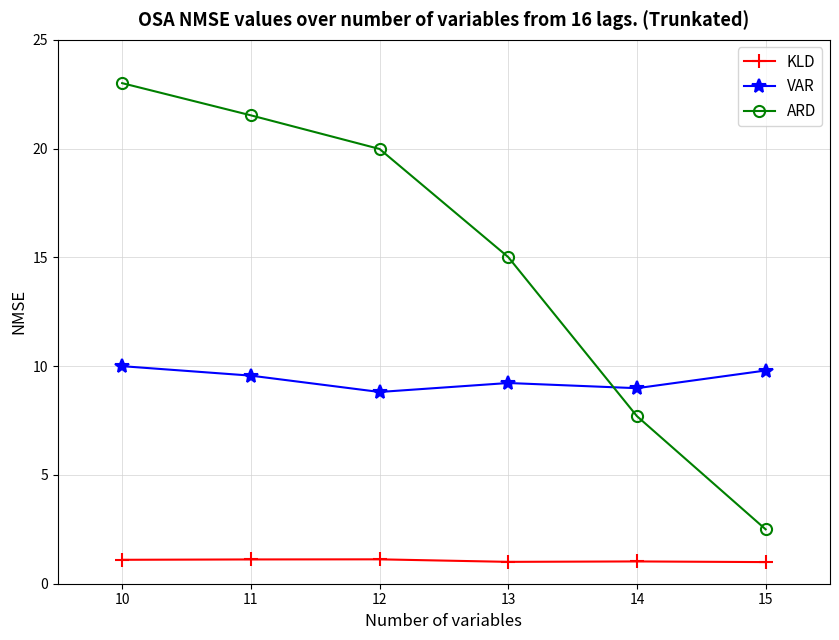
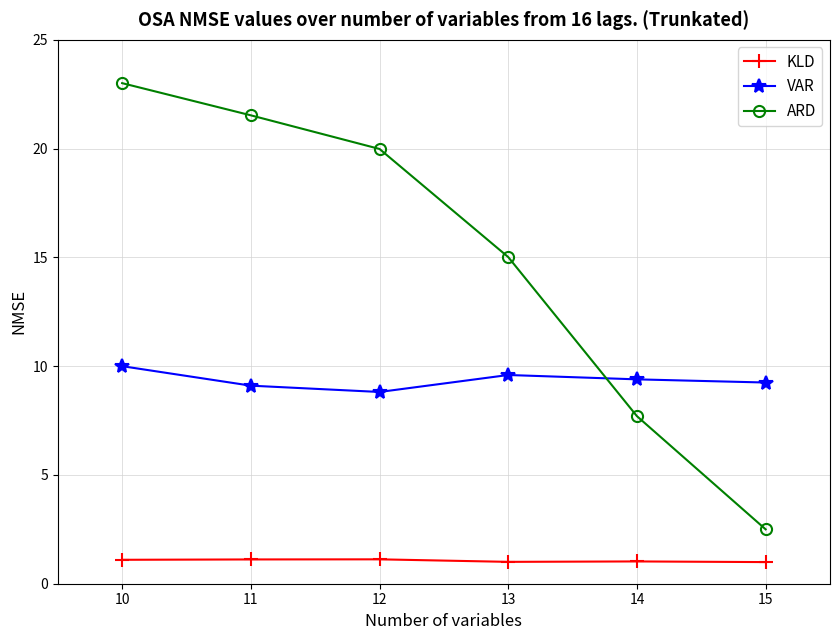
VAR, 11: 9.6 -> 9.1
VAR, 13: 9.2 -> 9.6
VAR, 14: 9.0 -> 9.4
VAR, 15: 9.8 -> 9.2
